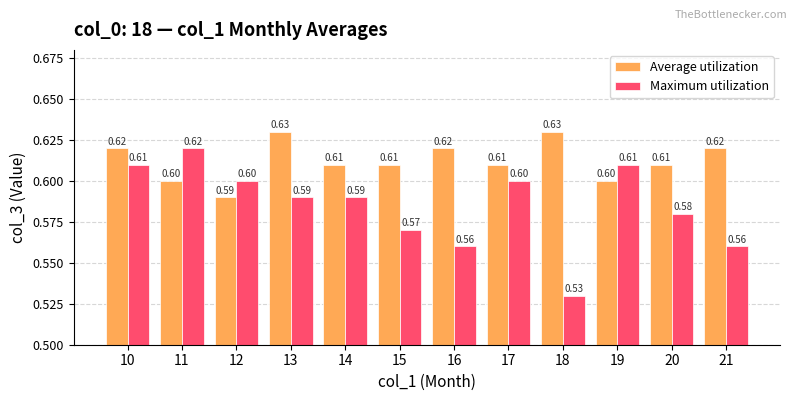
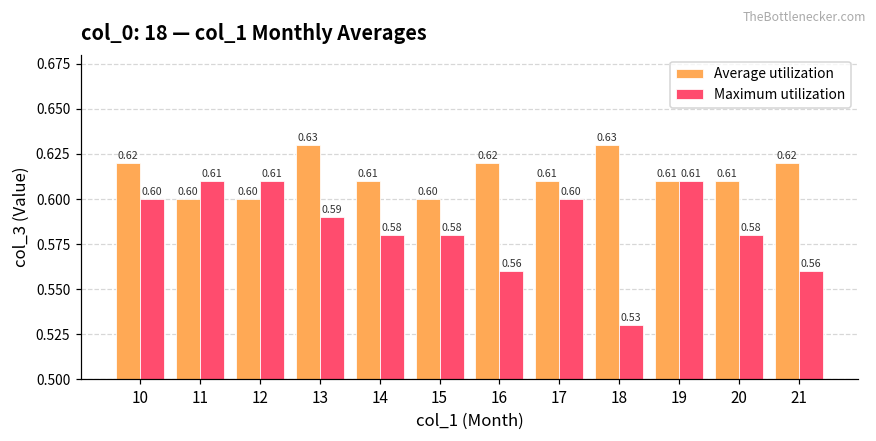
Maximum utilization, 10: 0.61 -> 0.60
Maximum utilization, 11: 0.62 -> 0.61
Average utilization, 12: 0.59 -> 0.60
Maximum utilization, 12: 0.60 -> 0.61
Maximum utilization, 14: 0.59 -> 0.58
Average utilization, 15: 0.61 -> 0.60
Maximum utilization, 15: 0.57 -> 0.58
Average utilization, 19: 0.60 -> 0.61
